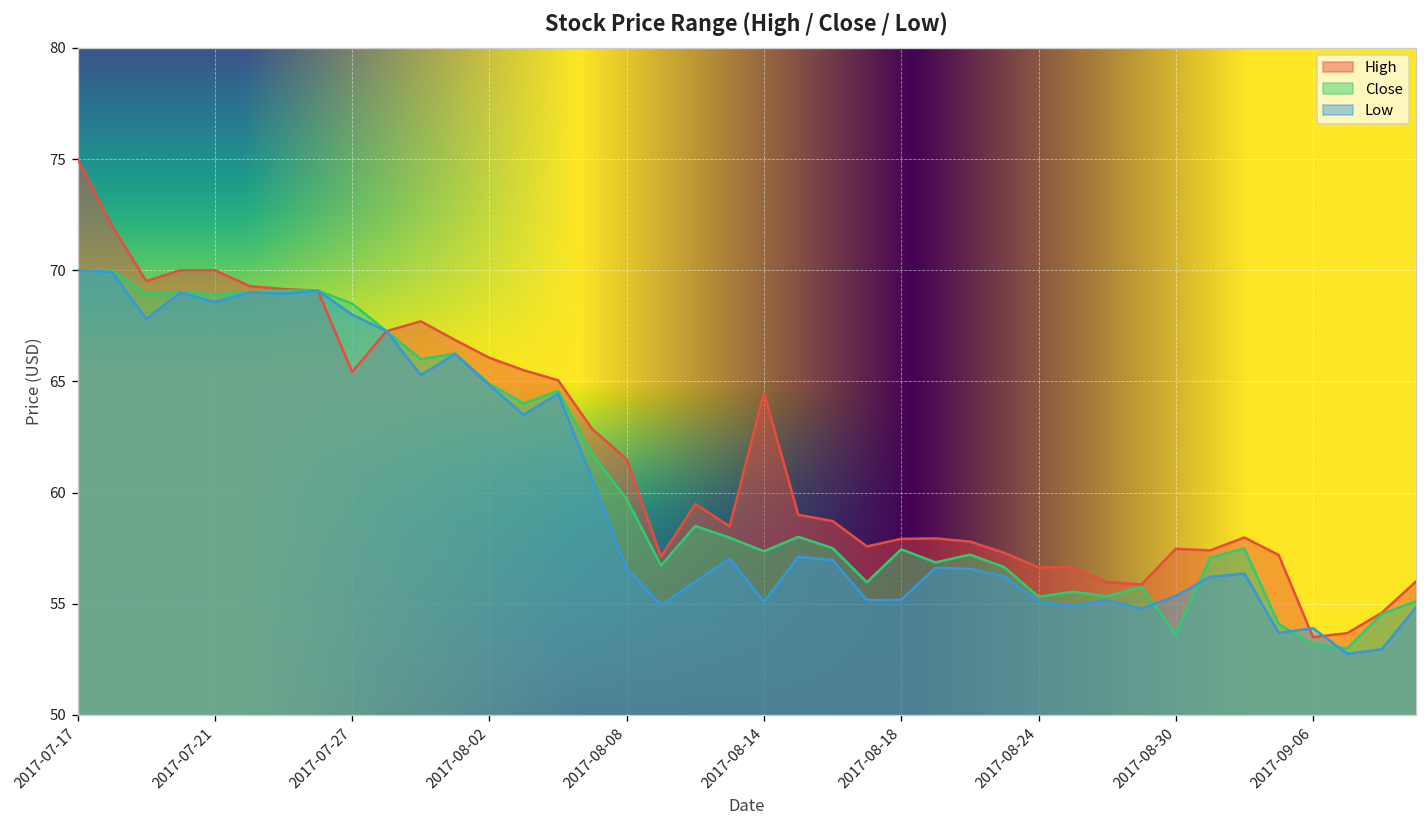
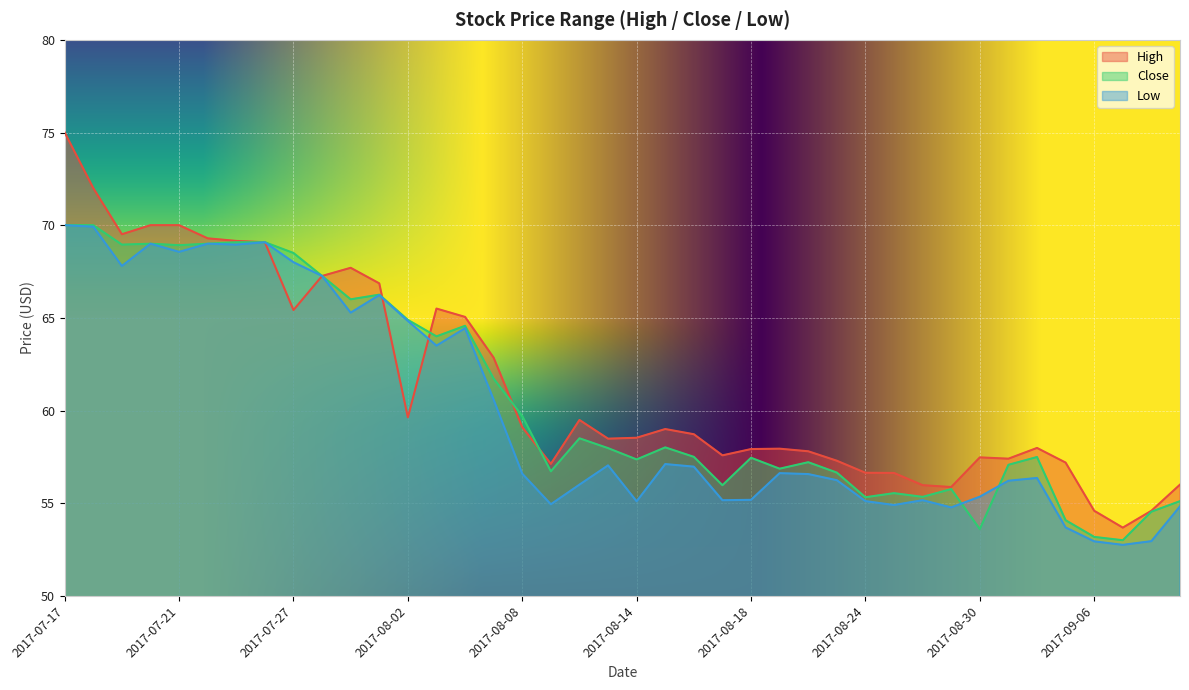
High, 2017-08-02: 66.1 -> 59.6
High, 2017-08-08: 61.5 -> 59.1
High, 2017-08-14: 64.5 -> 58.5
High, 2017-09-06: 53.5 -> 54.6
Low, 2017-09-06: 53.9 -> 52.9
